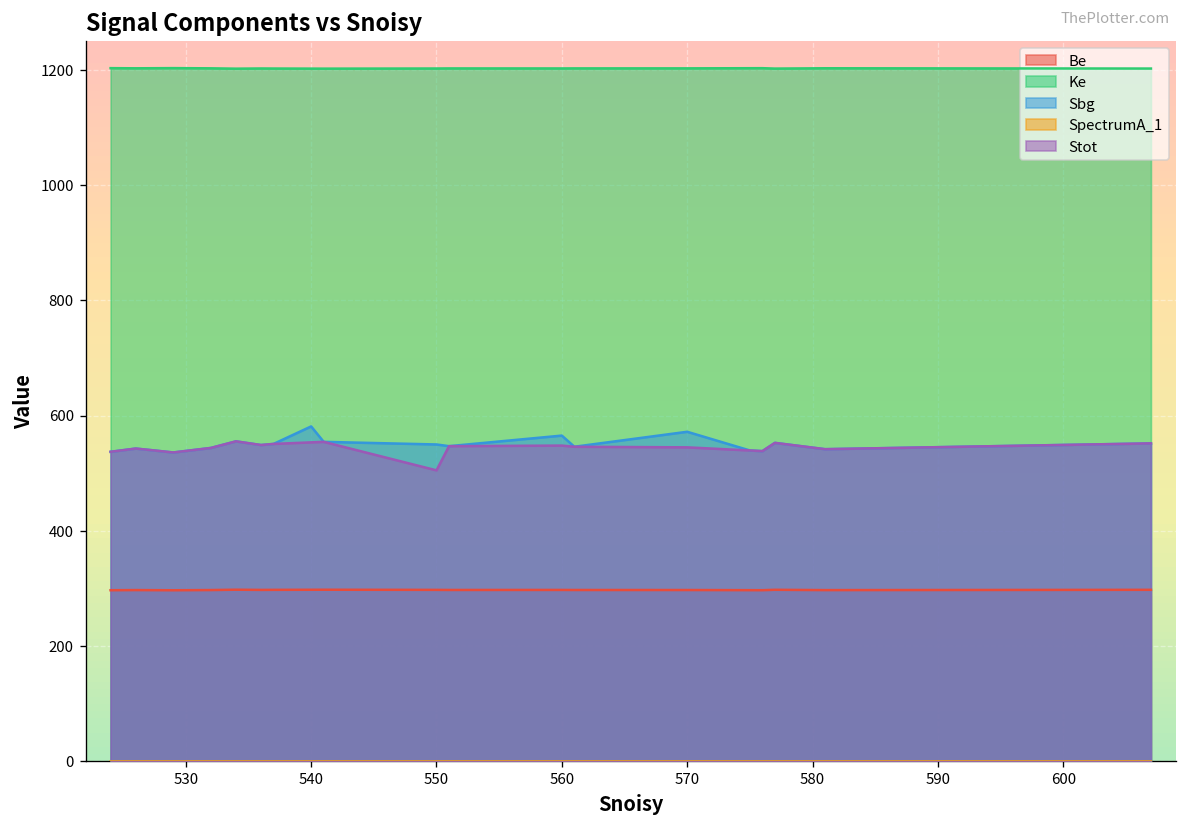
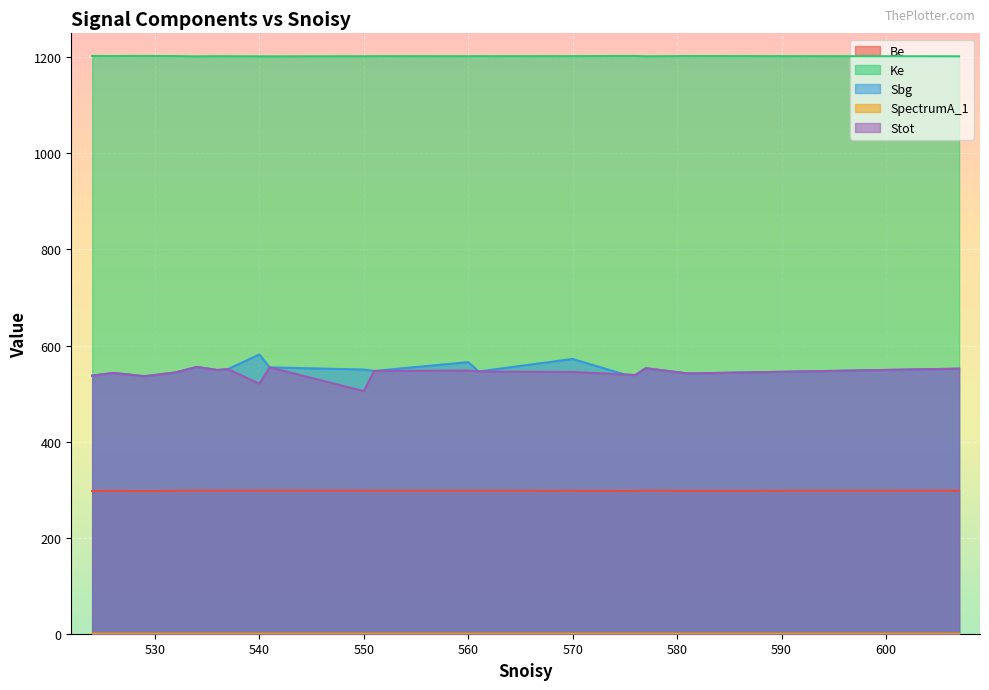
Stot, 540: 550 -> 520
